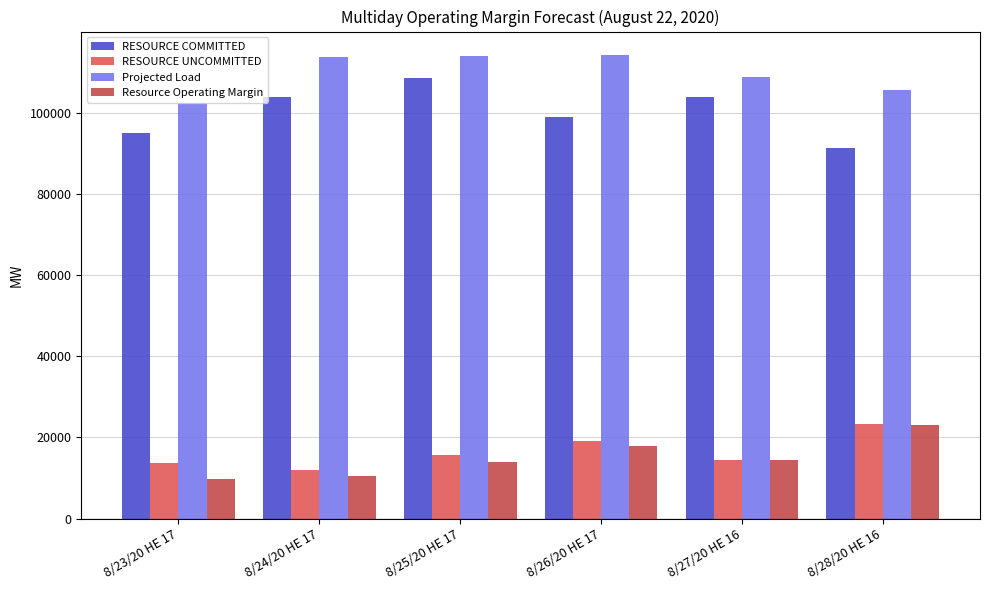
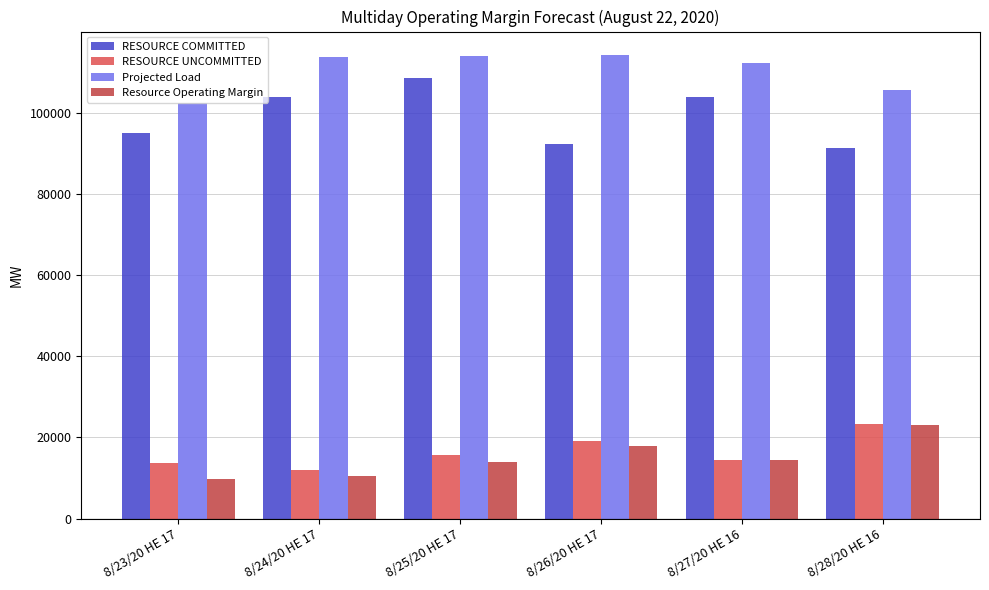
RESOURCE COMMITTED, 8/26/20 HE 17: 99000 -> 92000
Projected Load, 8/27/20 HE 16: 109000 -> 112000
